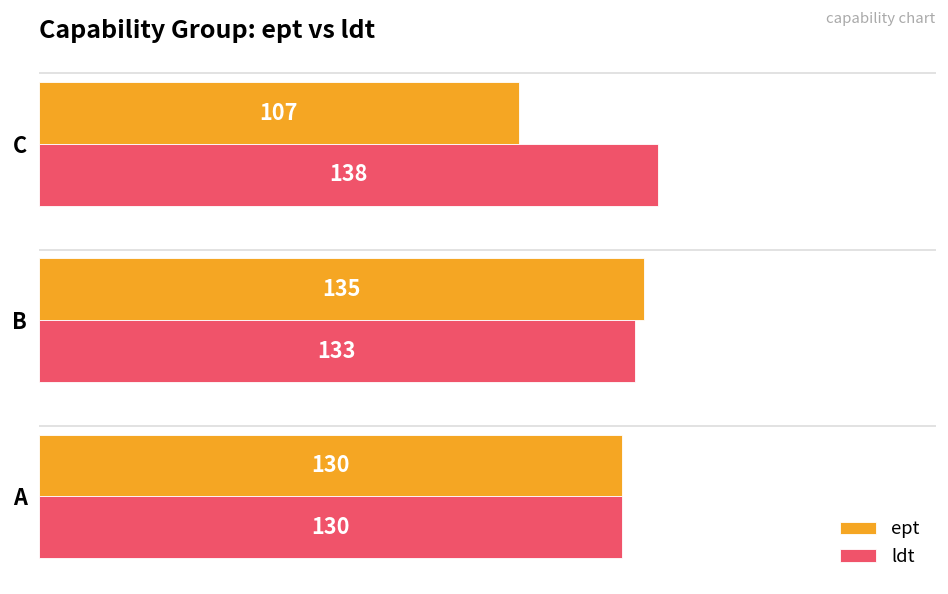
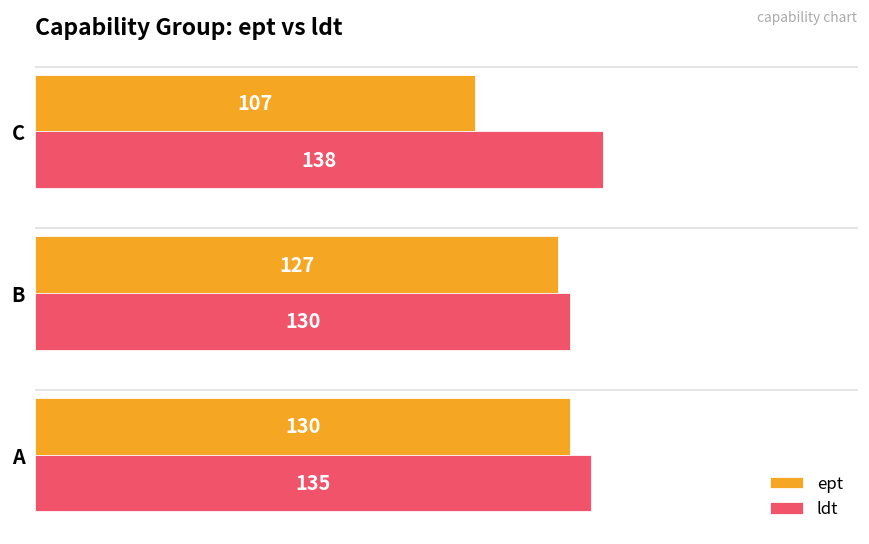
ept, B: 135 -> 127
ldt, B: 133 -> 130
ldt, A: 130 -> 135
